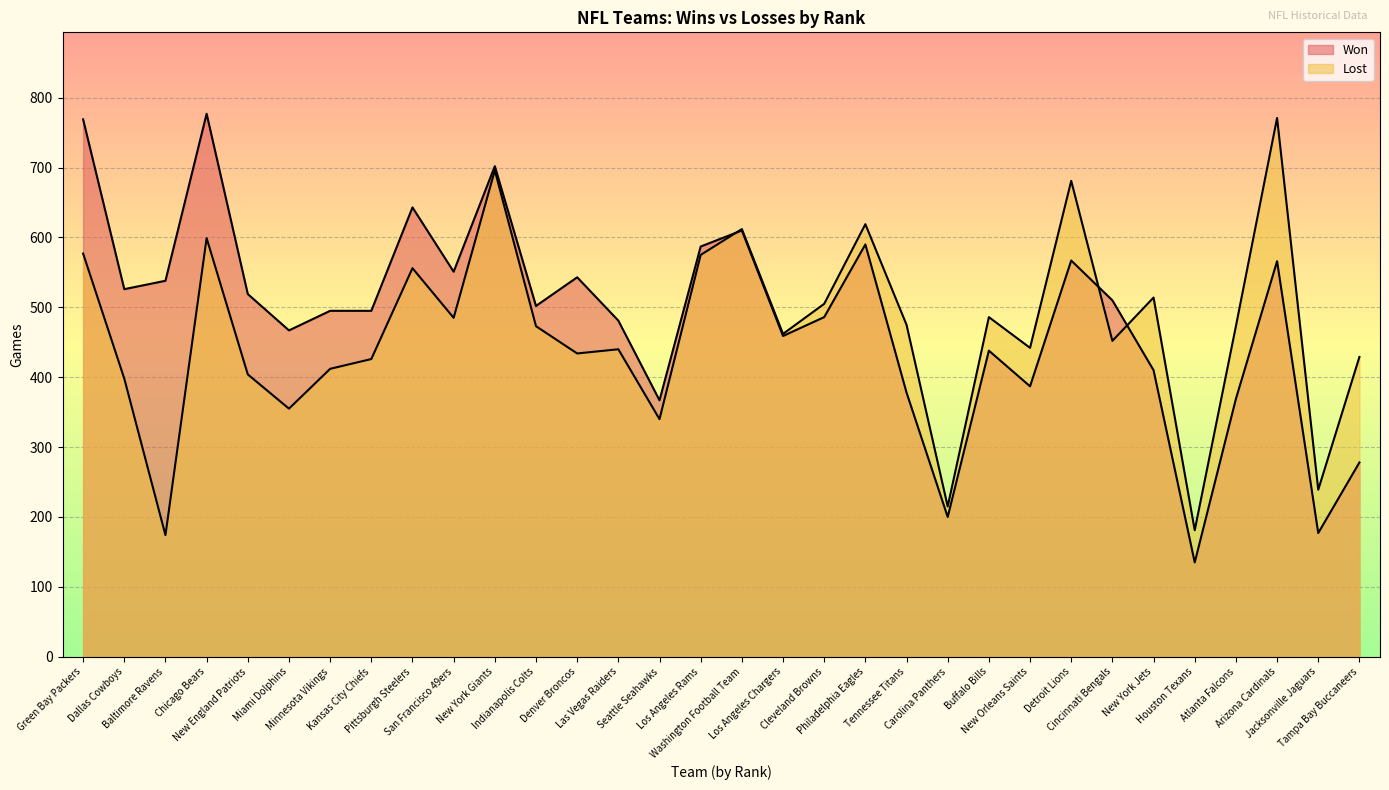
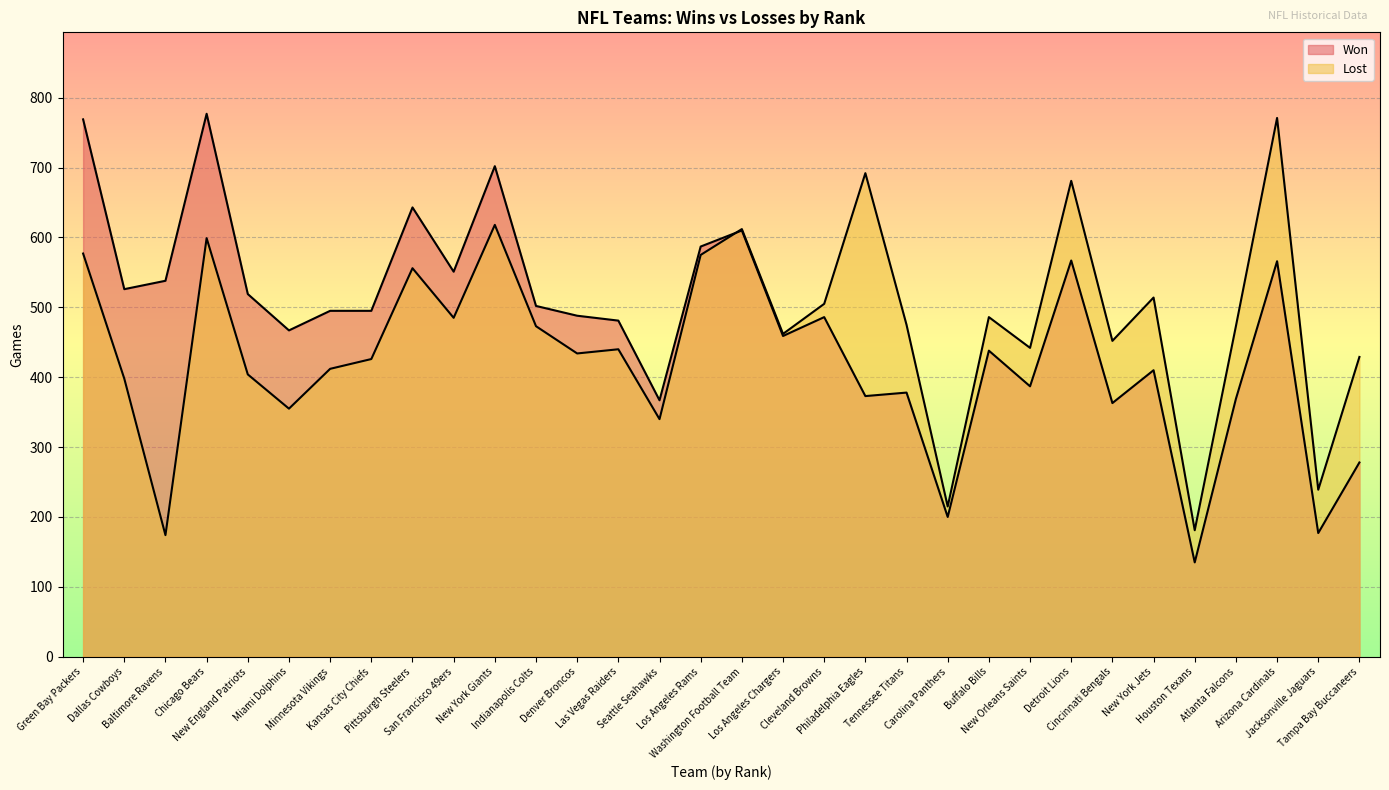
Lost, New York Giants: 700 -> 620
Won, Denver Broncos: 540 -> 490
Won, Philadelphia Eagles: 590 -> 370
Lost, Philadelphia Eagles: 620 -> 690
Won, Cincinnati Bengals: 510 -> 360
